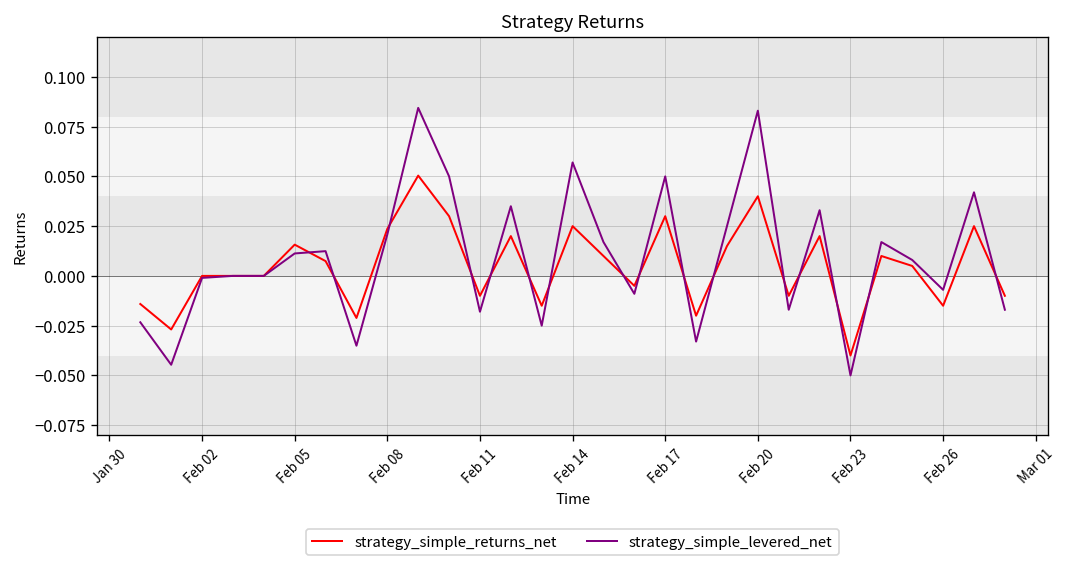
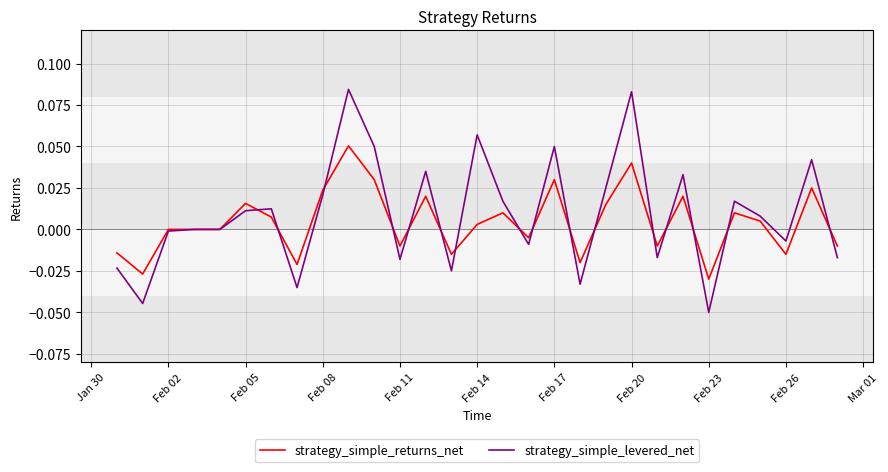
strategy_simple_returns_net, Feb 14: 0.025 -> 0.003
strategy_simple_returns_net, Feb 23: -0.04 -> -0.03
